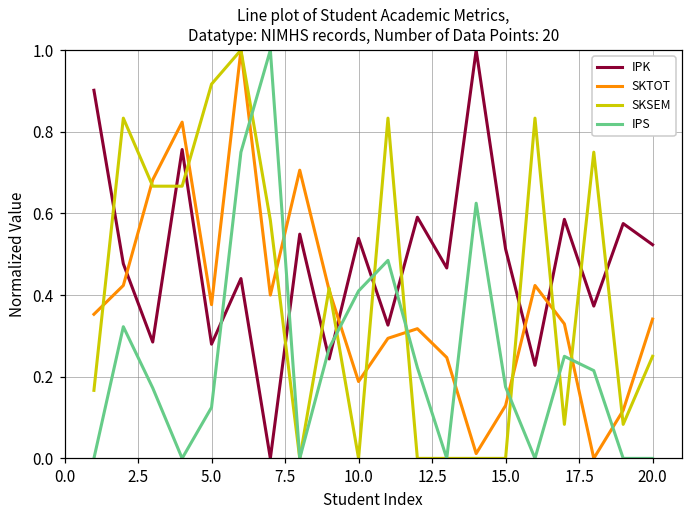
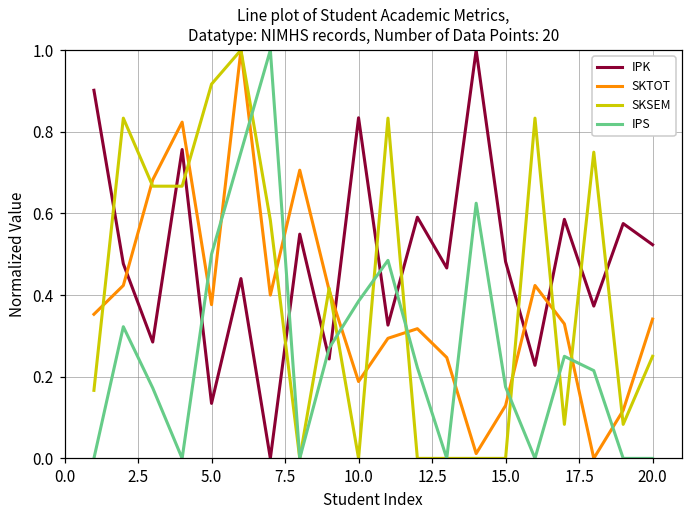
IPK, 5.0: 0.28 -> 0.13
IPS, 5.0: 0.13 -> 0.50
IPK, 10.0: 0.54 -> 0.83
IPS, 10.0: 0.41 -> 0.39
IPK, 15.0: 0.51 -> 0.48
